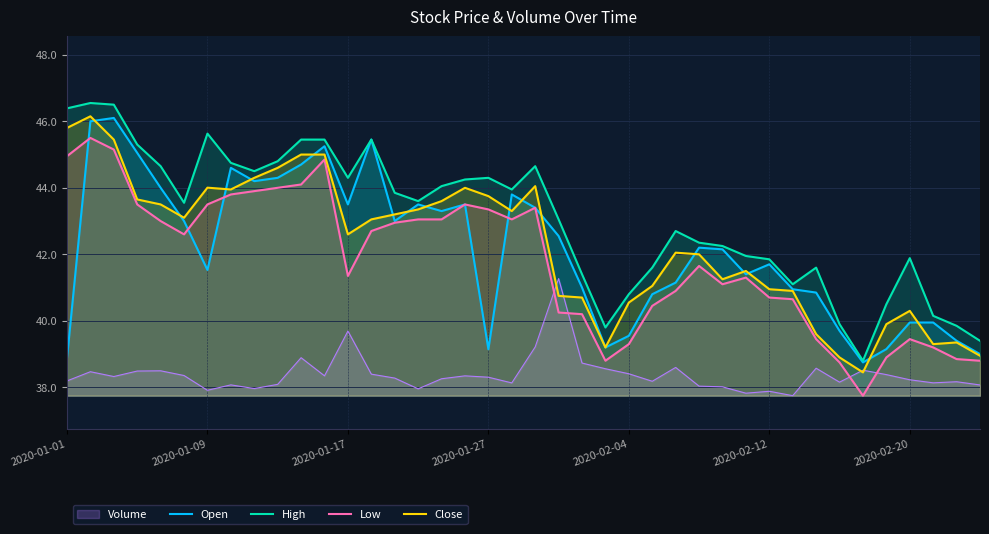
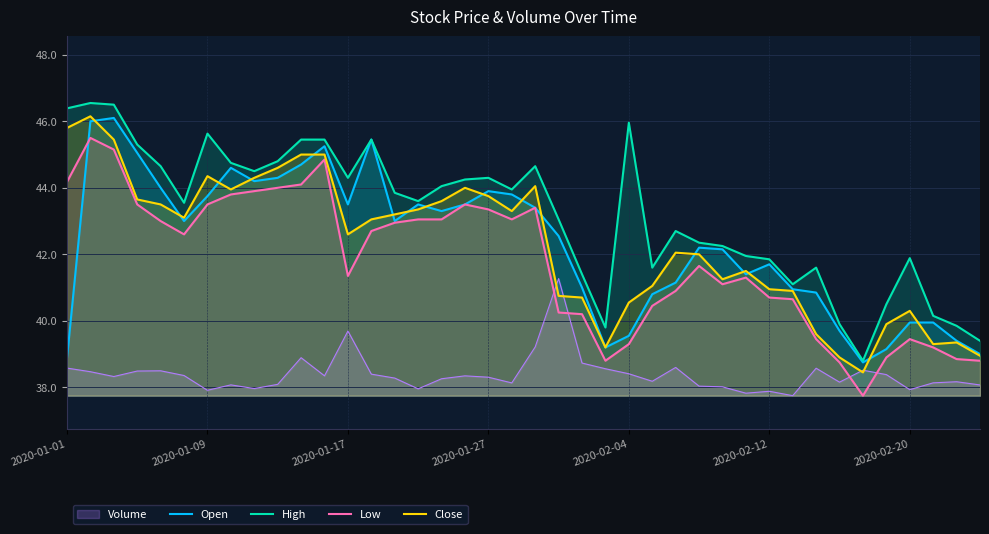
Volume, 2020-01-01: 38.2 -> 38.6
Low, 2020-01-01: 45.0 -> 44.2
Open, 2020-01-09: 41.5 -> 43.8
Close, 2020-01-09: 44.0 -> 44.3
Open, 2020-01-27: 39.1 -> 43.9
High, 2020-02-04: 40.8 -> 46.0
Volume, 2020-02-20: 38.2 -> 37.9
